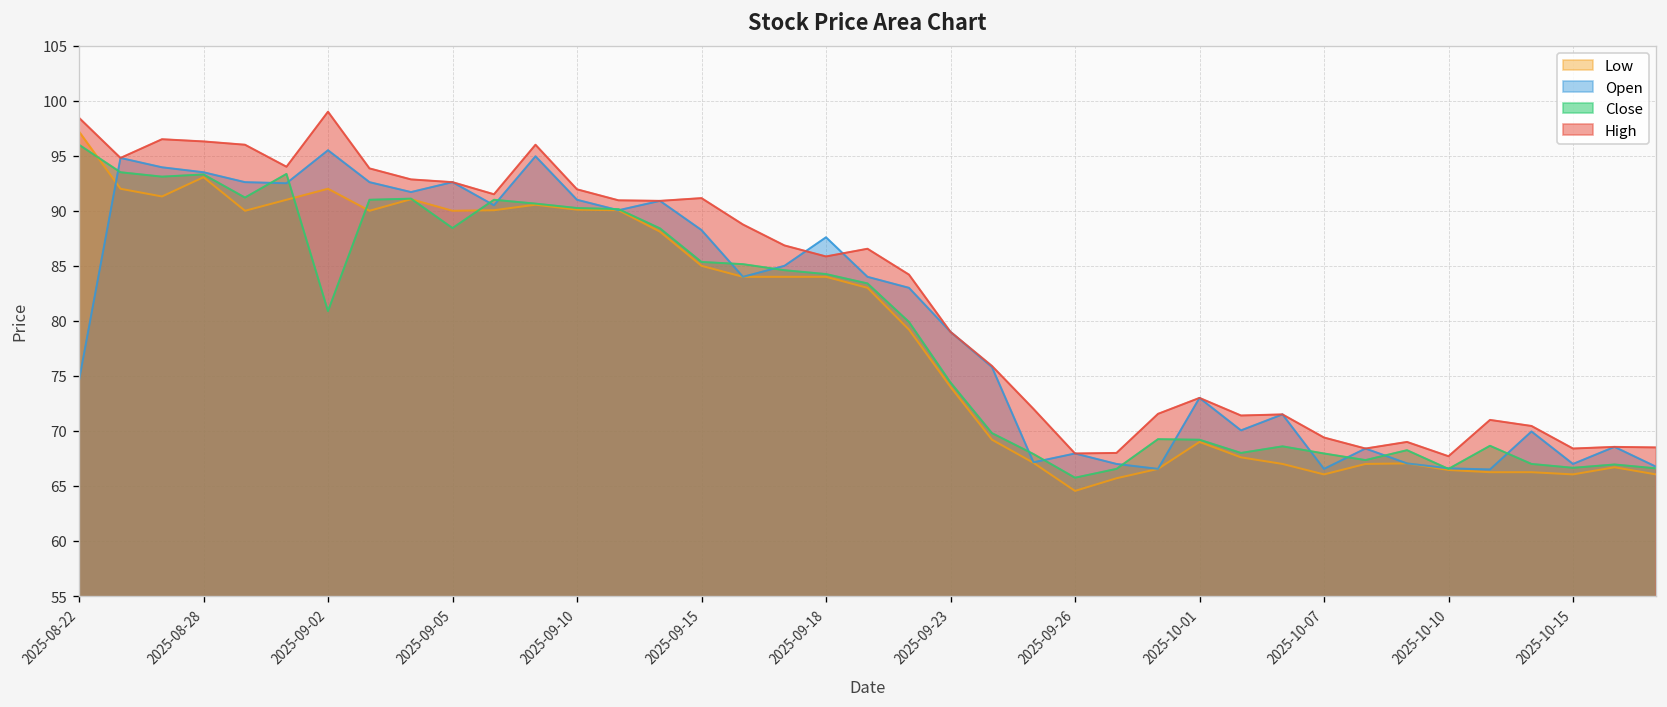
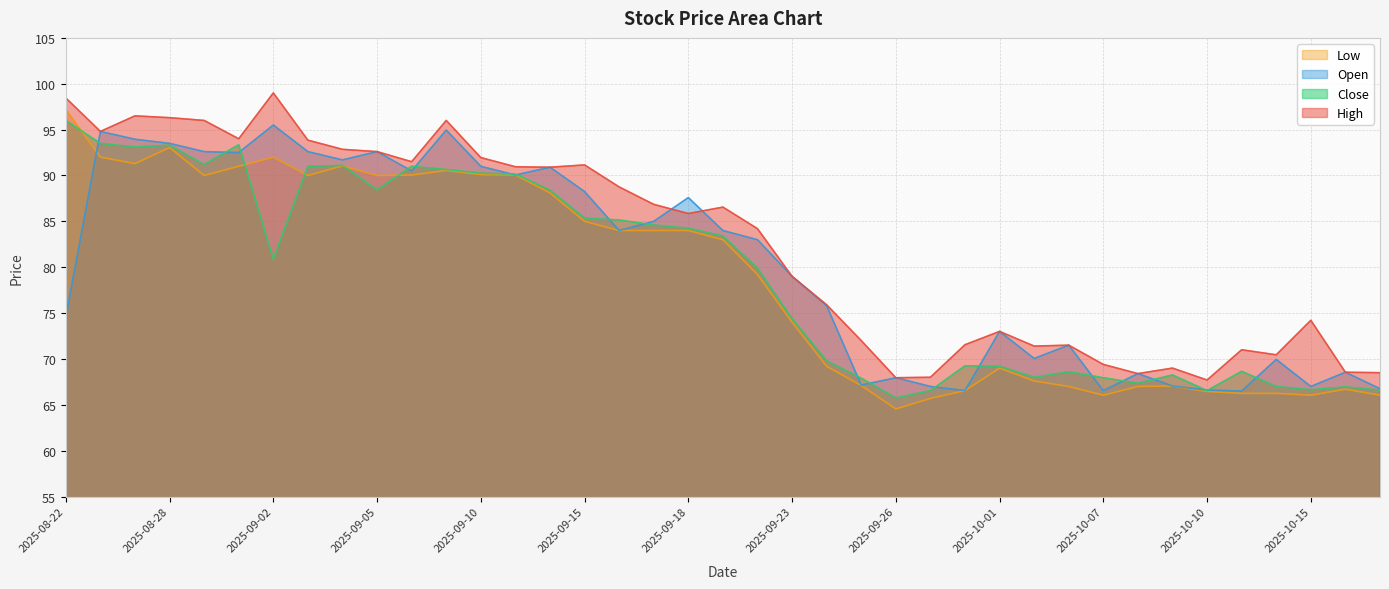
High, 2025-10-15: 68 -> 74
